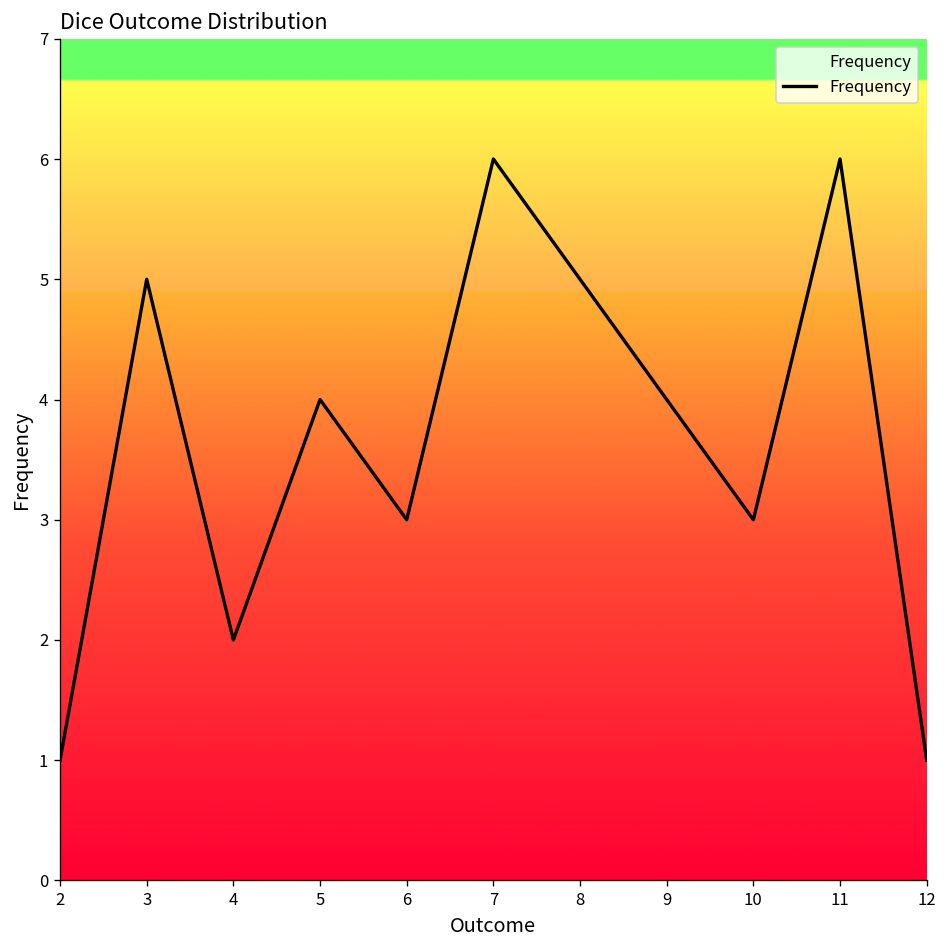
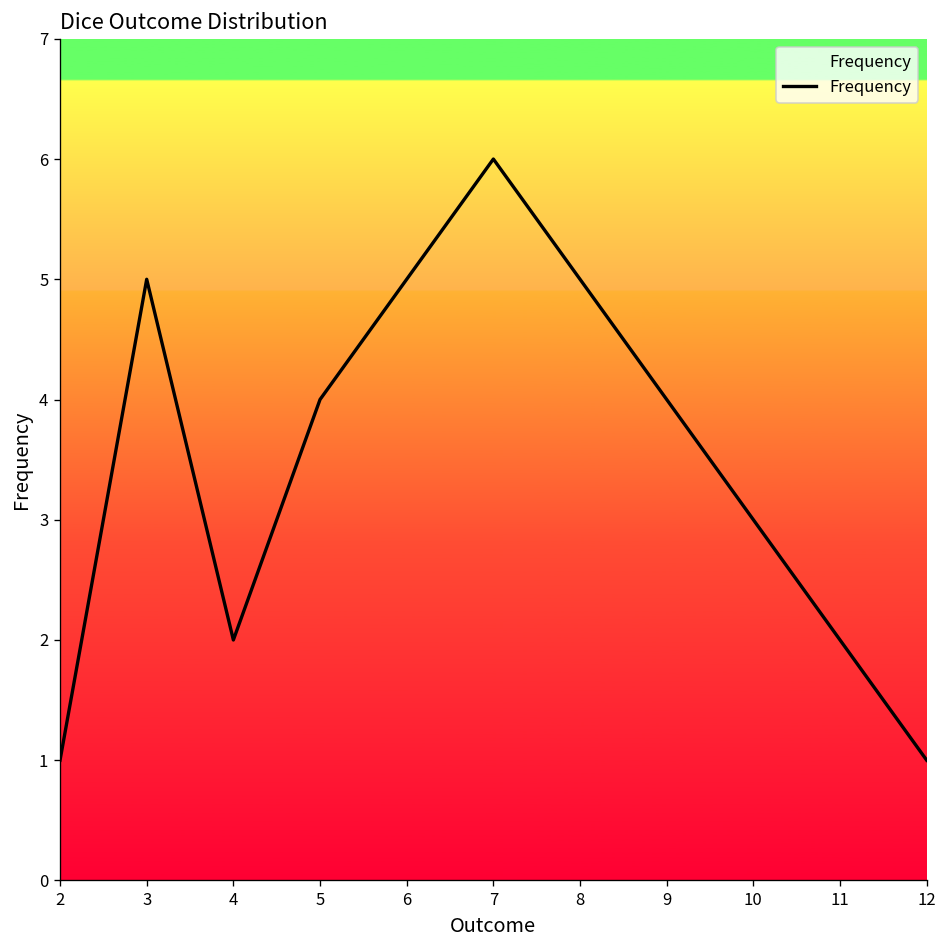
6: 3 -> 5
11: 6 -> 2
